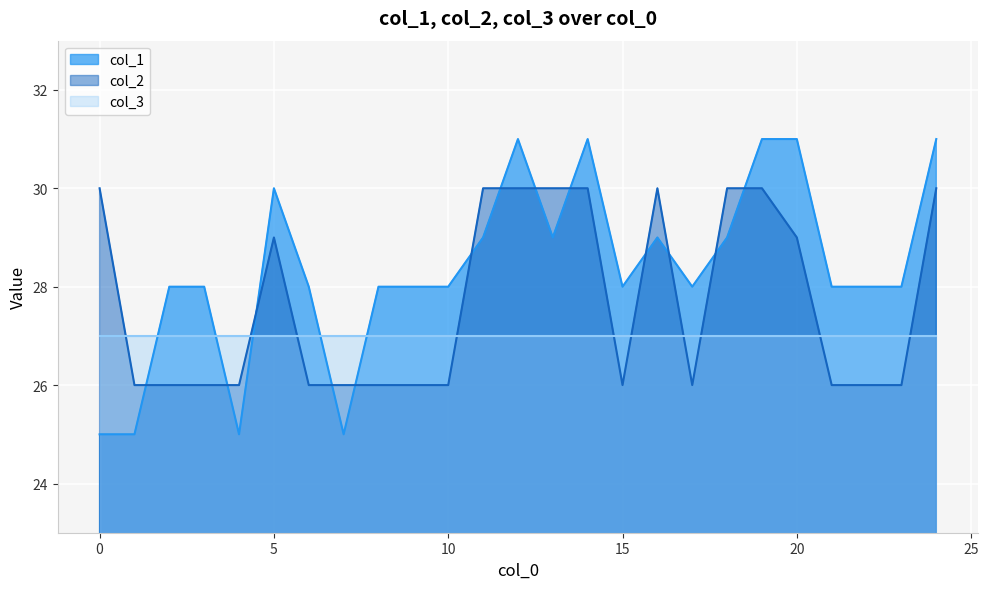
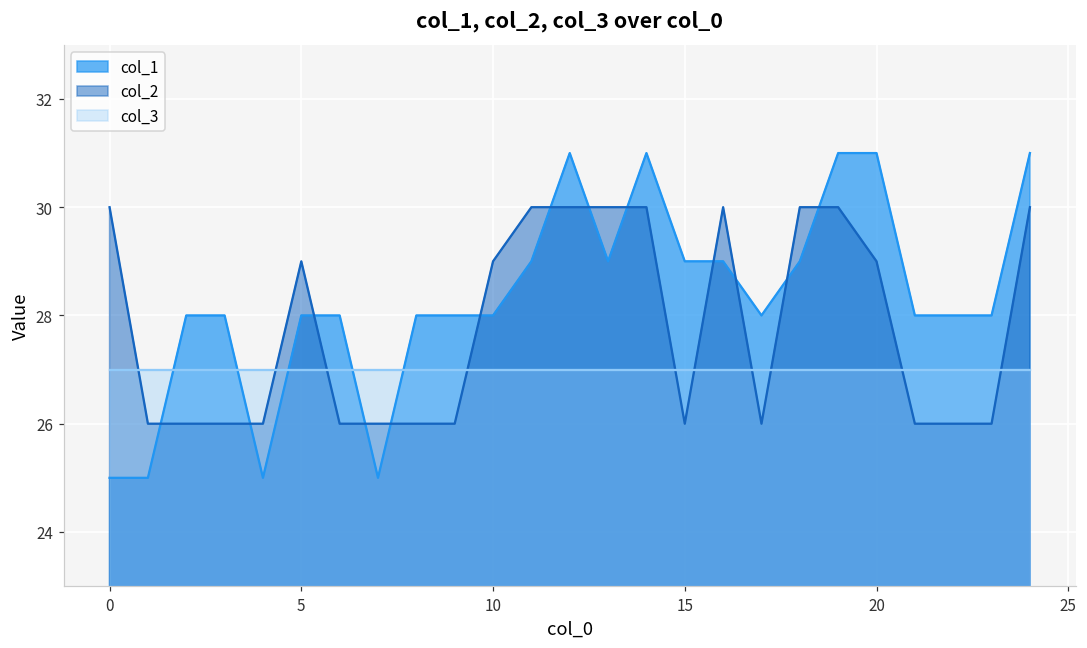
col_1, 5: 30 -> 28
col_2, 10: 26 -> 29
col_1, 15: 28 -> 29
